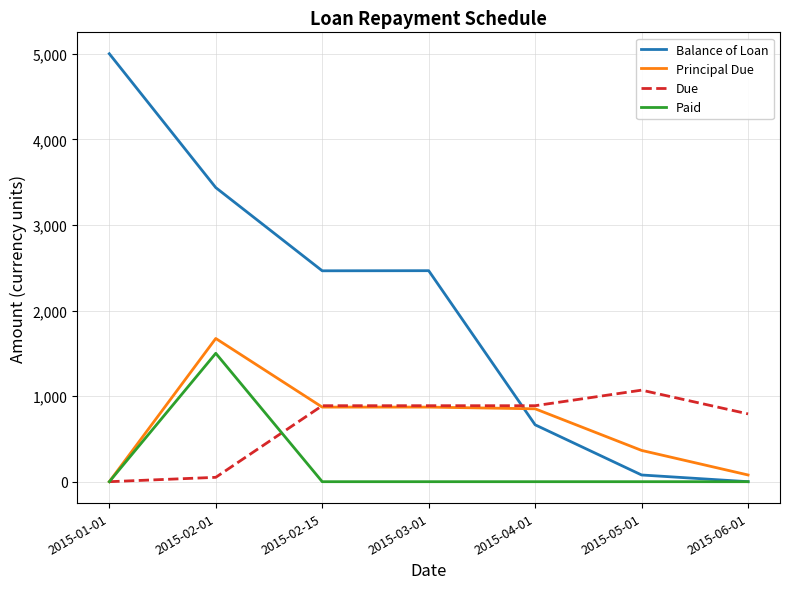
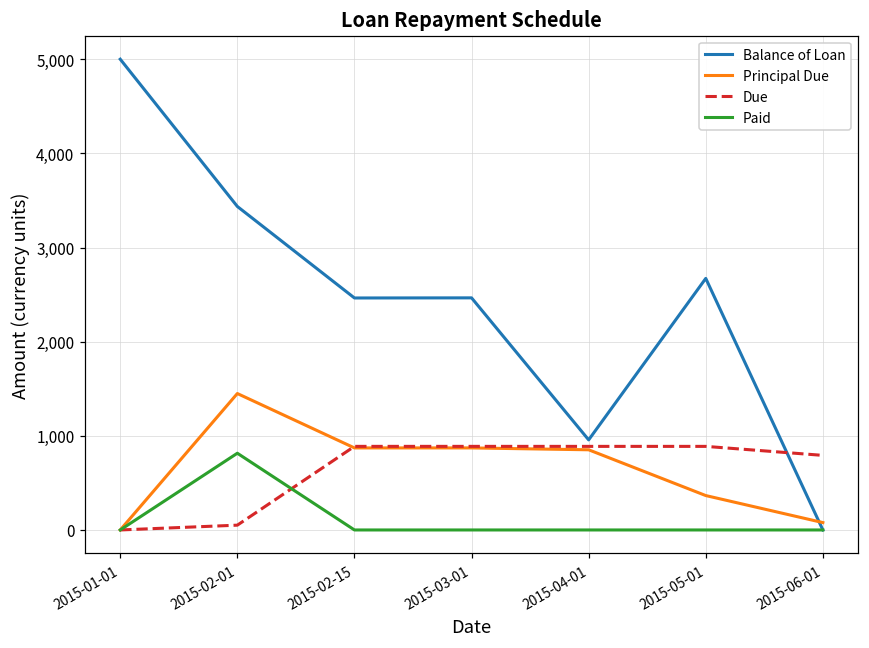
Principal Due, 2015-02-01: 1,700 -> 1,400
Paid, 2015-02-01: 1,500 -> 800
Balance of Loan, 2015-04-01: 700 -> 1,000
Balance of Loan, 2015-05-01: 100 -> 2,700
Due, 2015-05-01: 1,100 -> 900
